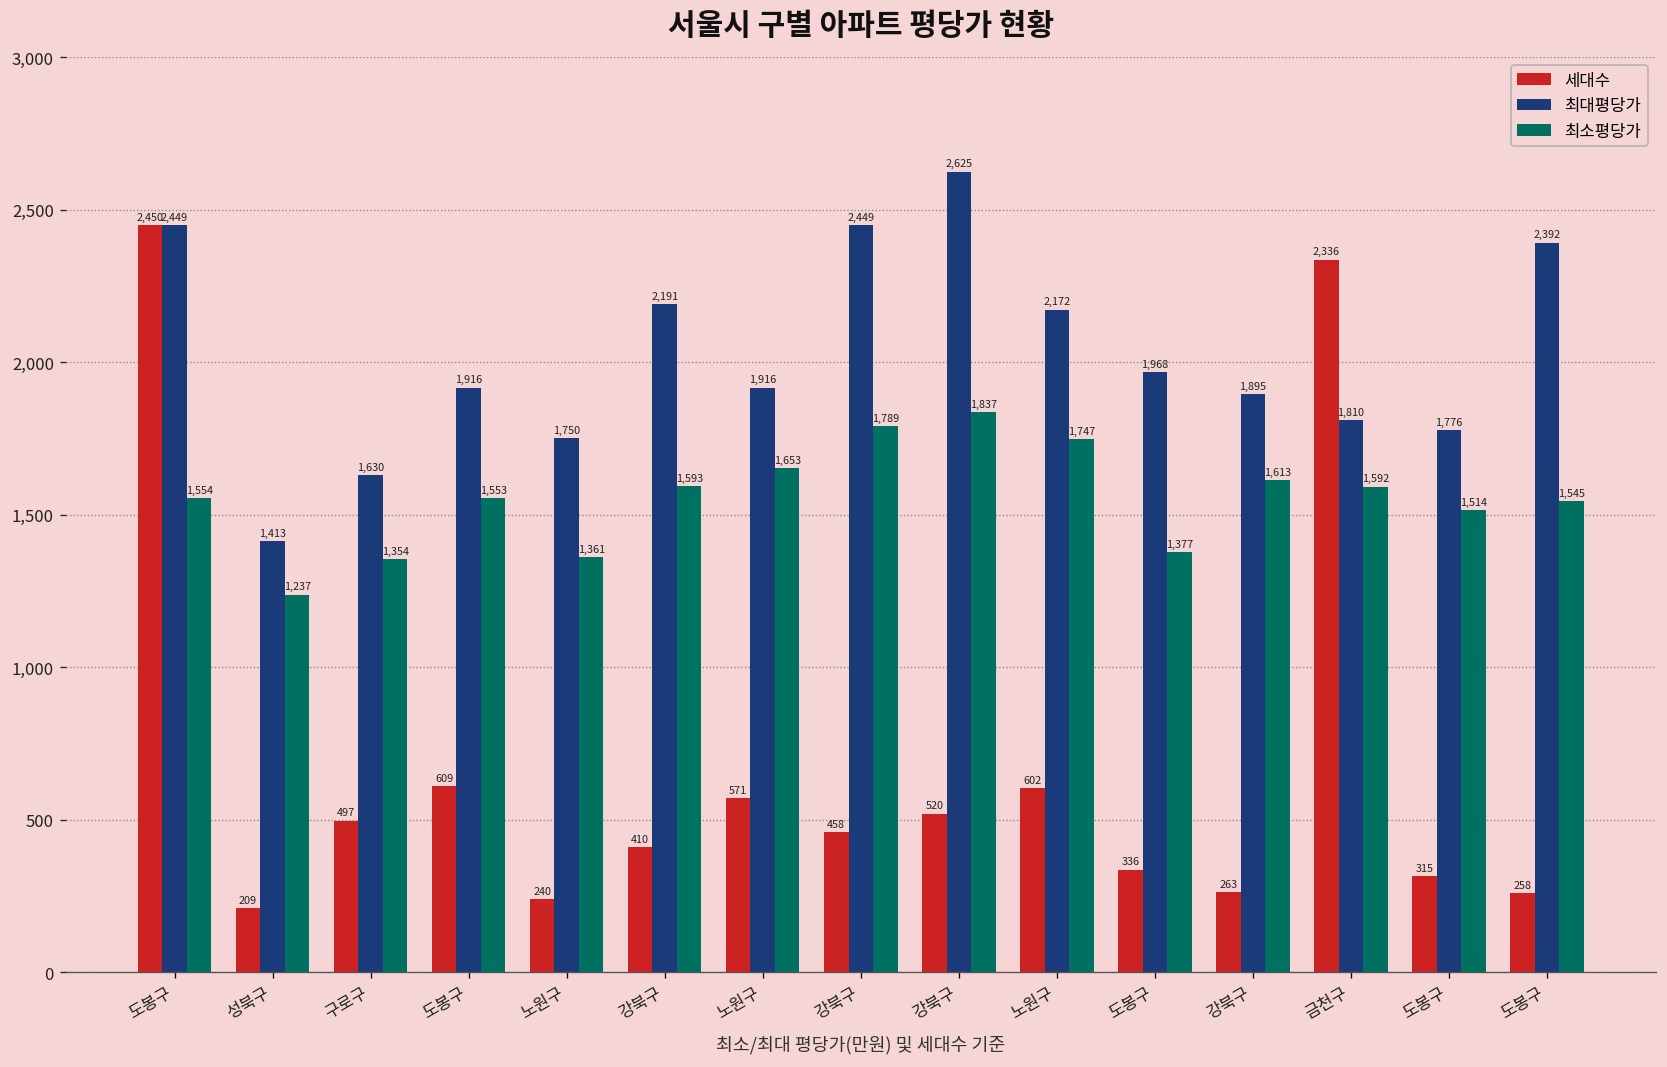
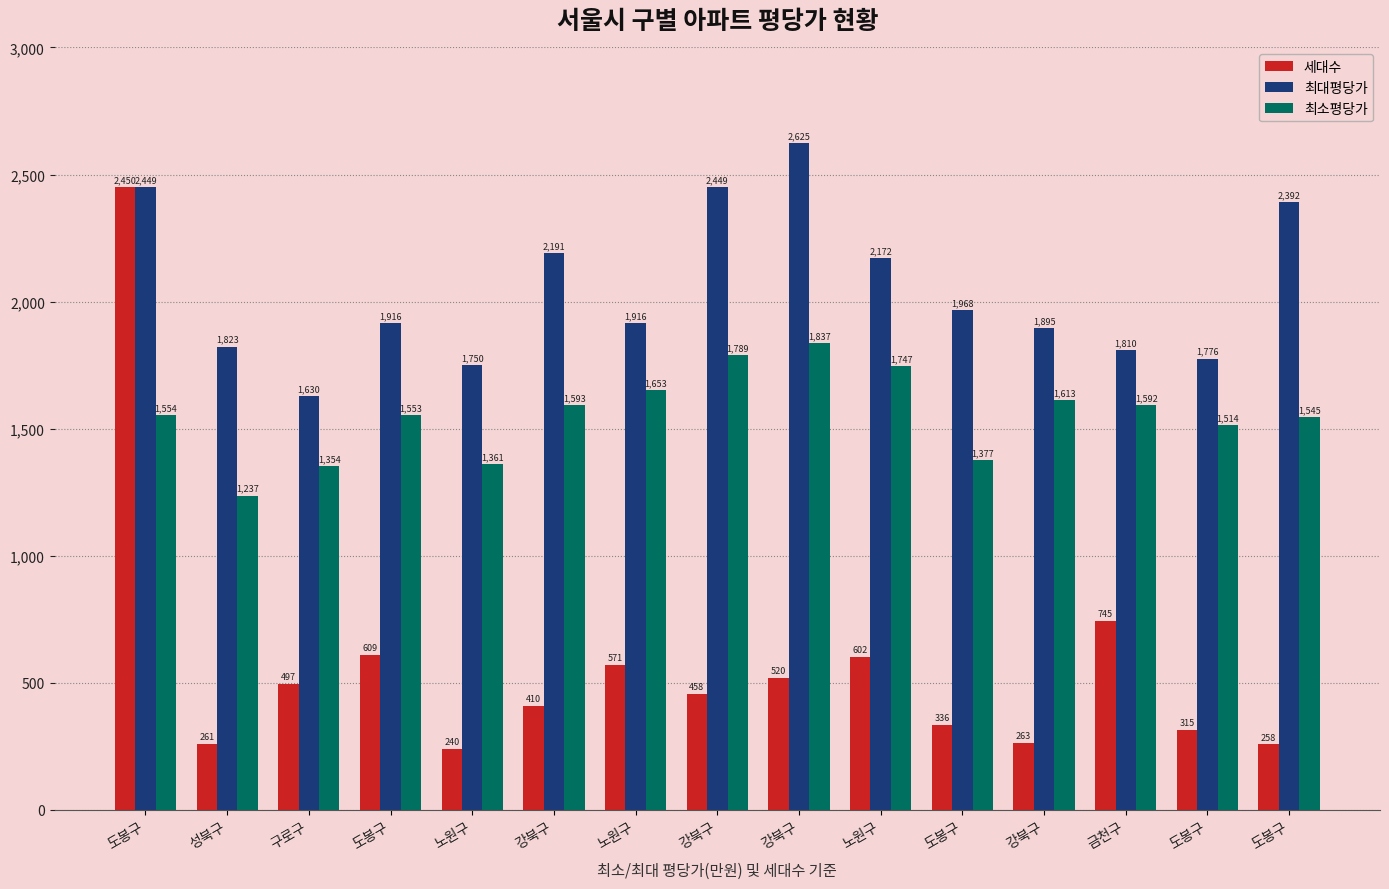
세대수, 성북구: 209 -> 261
최대평당가, 성북구: 1,413 -> 1,823
세대수, 금천구: 2,336 -> 745
